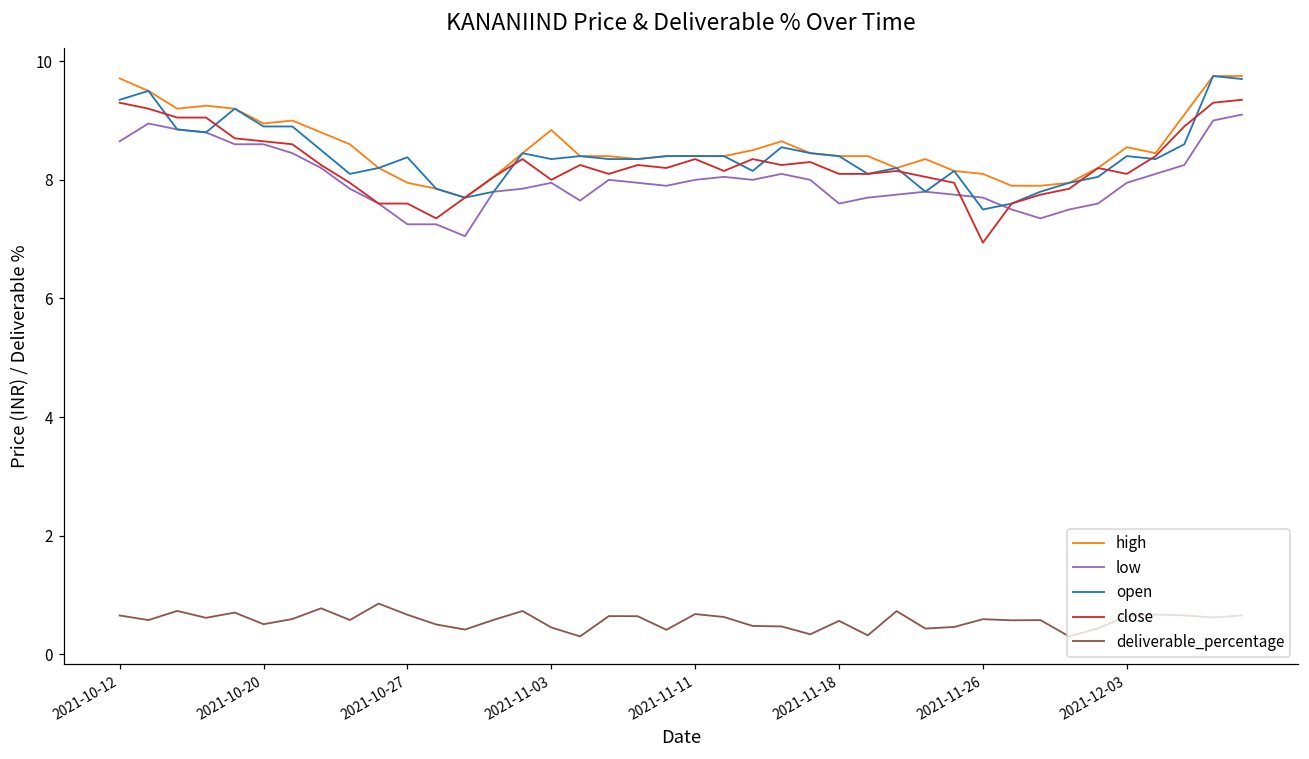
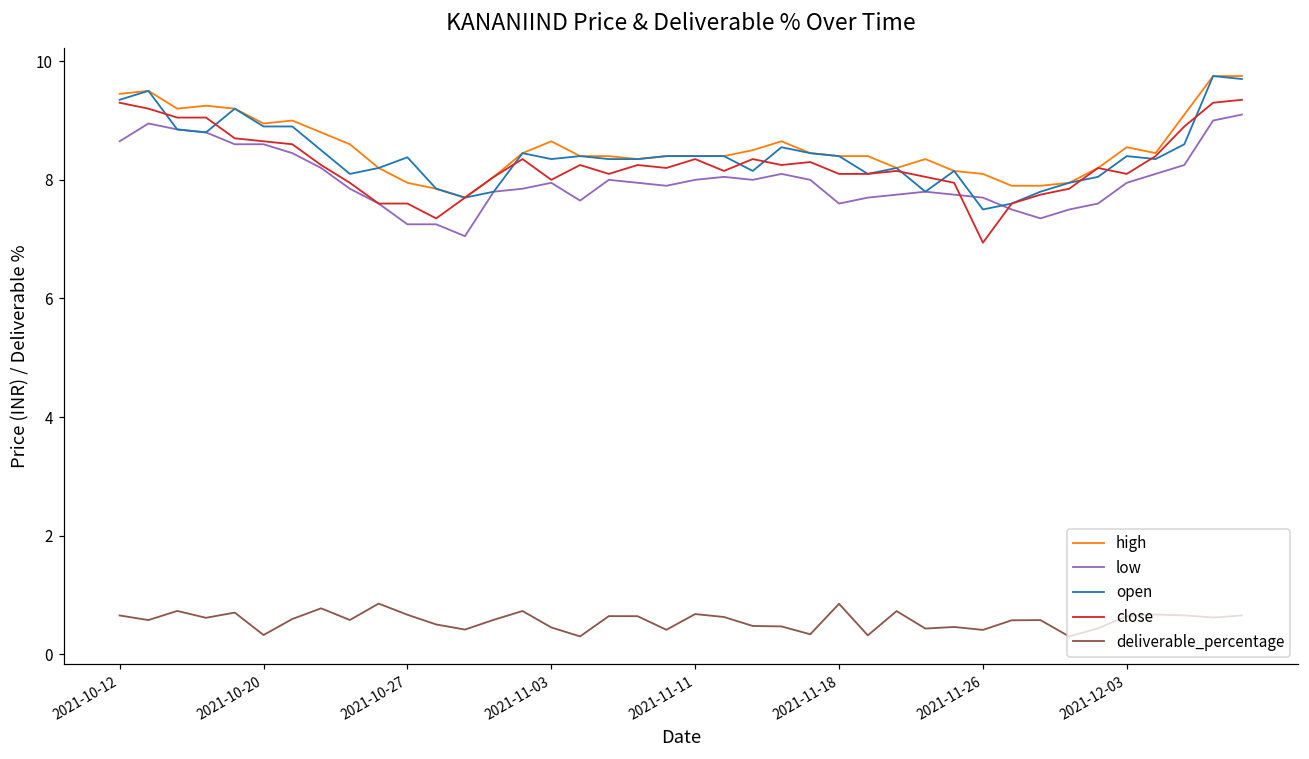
high, 2021-10-12: 9.7 -> 9.5
deliverable_percentage, 2021-10-20: 0.5 -> 0.3
high, 2021-11-03: 8.8 -> 8.7
deliverable_percentage, 2021-11-18: 0.6 -> 0.9
deliverable_percentage, 2021-11-26: 0.6 -> 0.4
